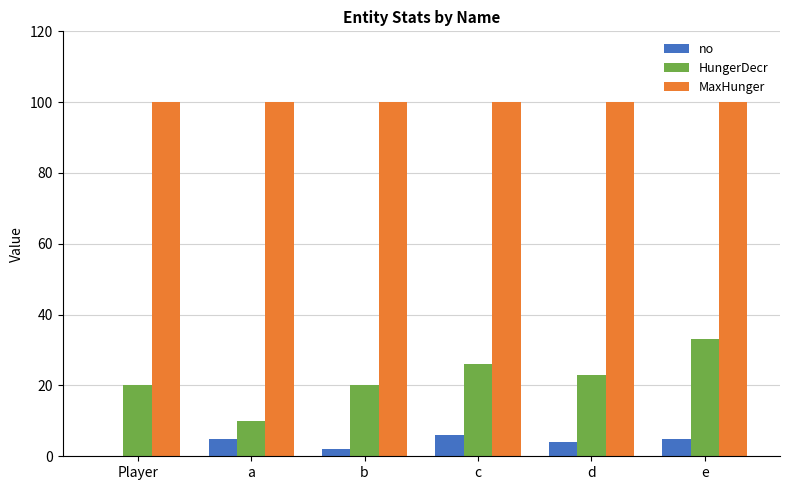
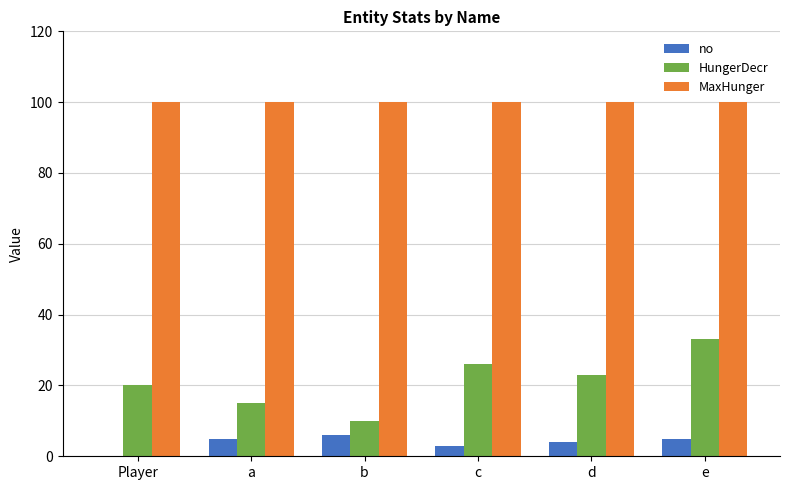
HungerDecr, a: 10 -> 15
no, b: 2 -> 6
HungerDecr, b: 20 -> 10
no, c: 6 -> 3
